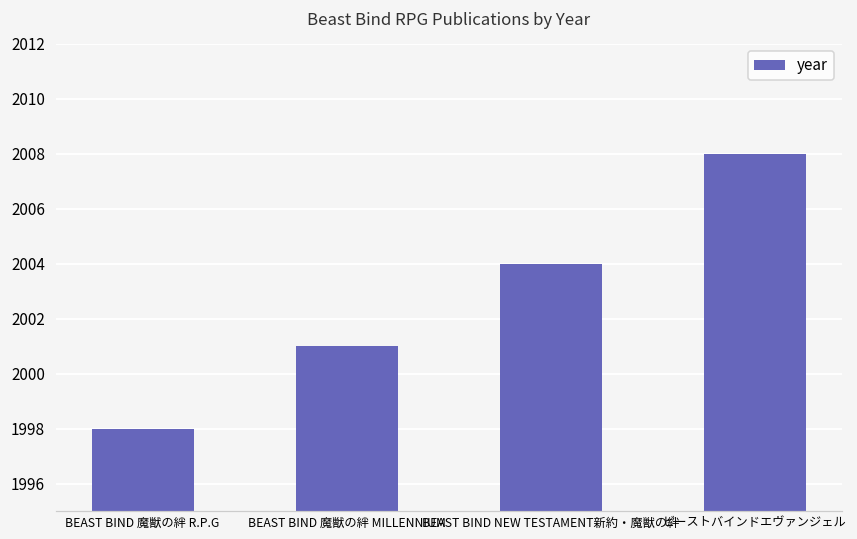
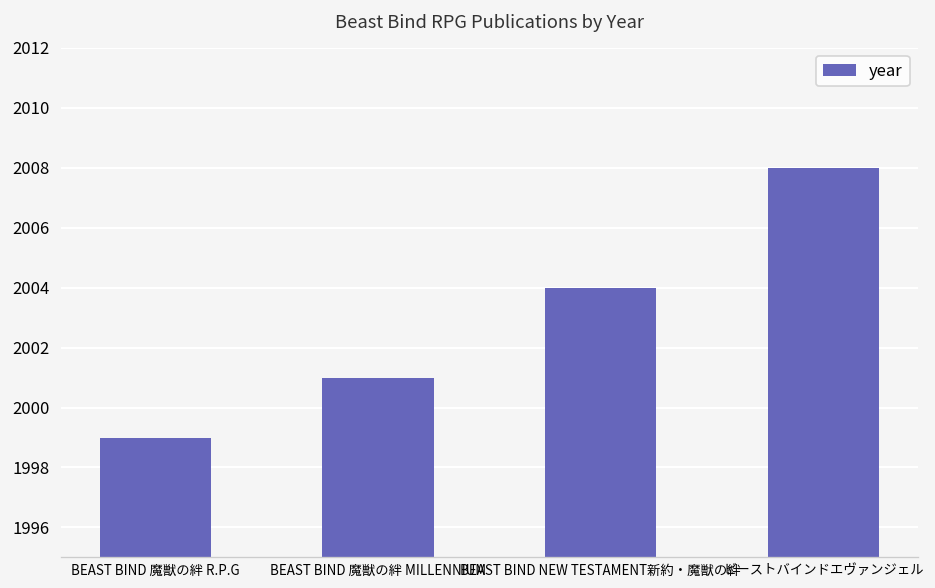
BEAST BIND 魔獣の絆 R.P.G: 1998 -> 1999
